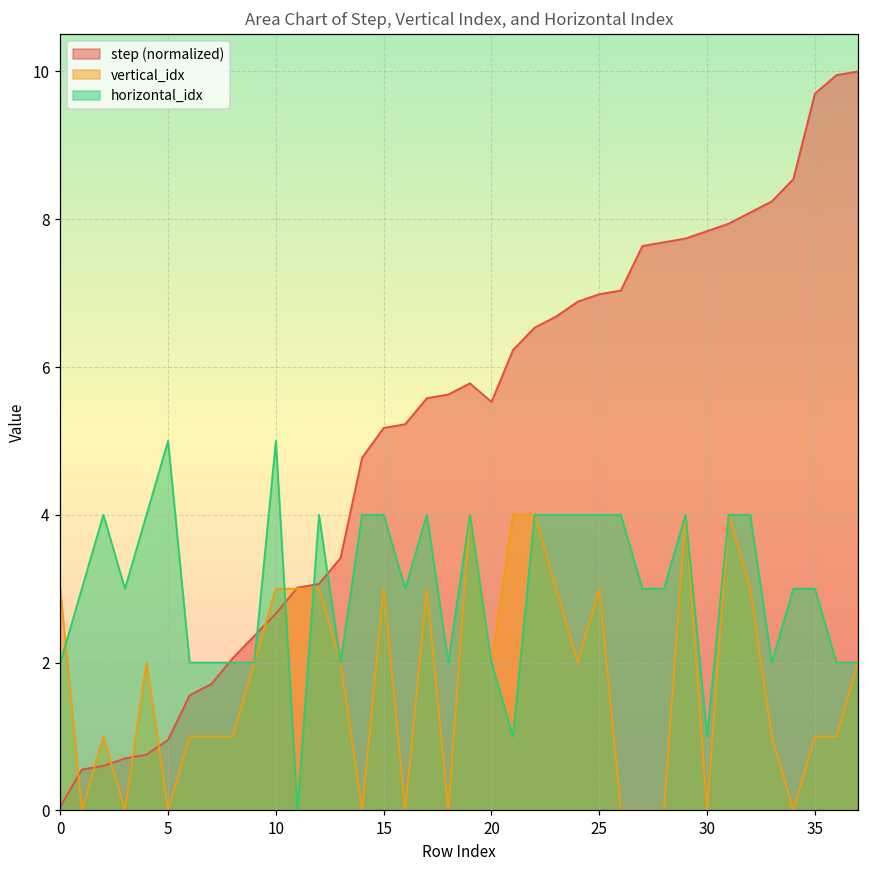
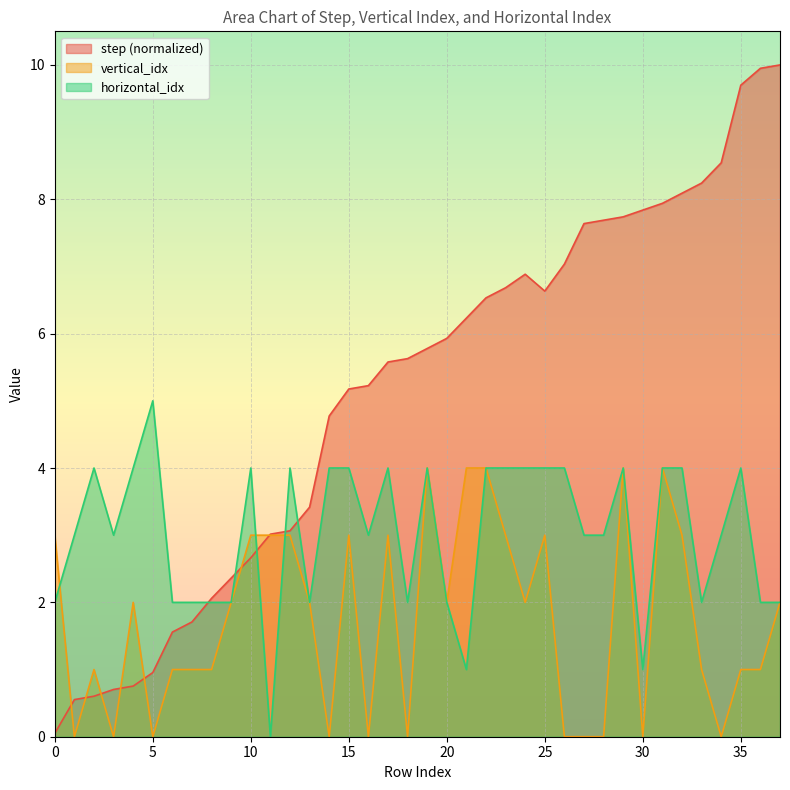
horizontal_idx, 10: 5 -> 4
step (normalized), 20: 5.5 -> 5.9
step (normalized), 25: 7.0 -> 6.6
horizontal_idx, 35: 3 -> 4
